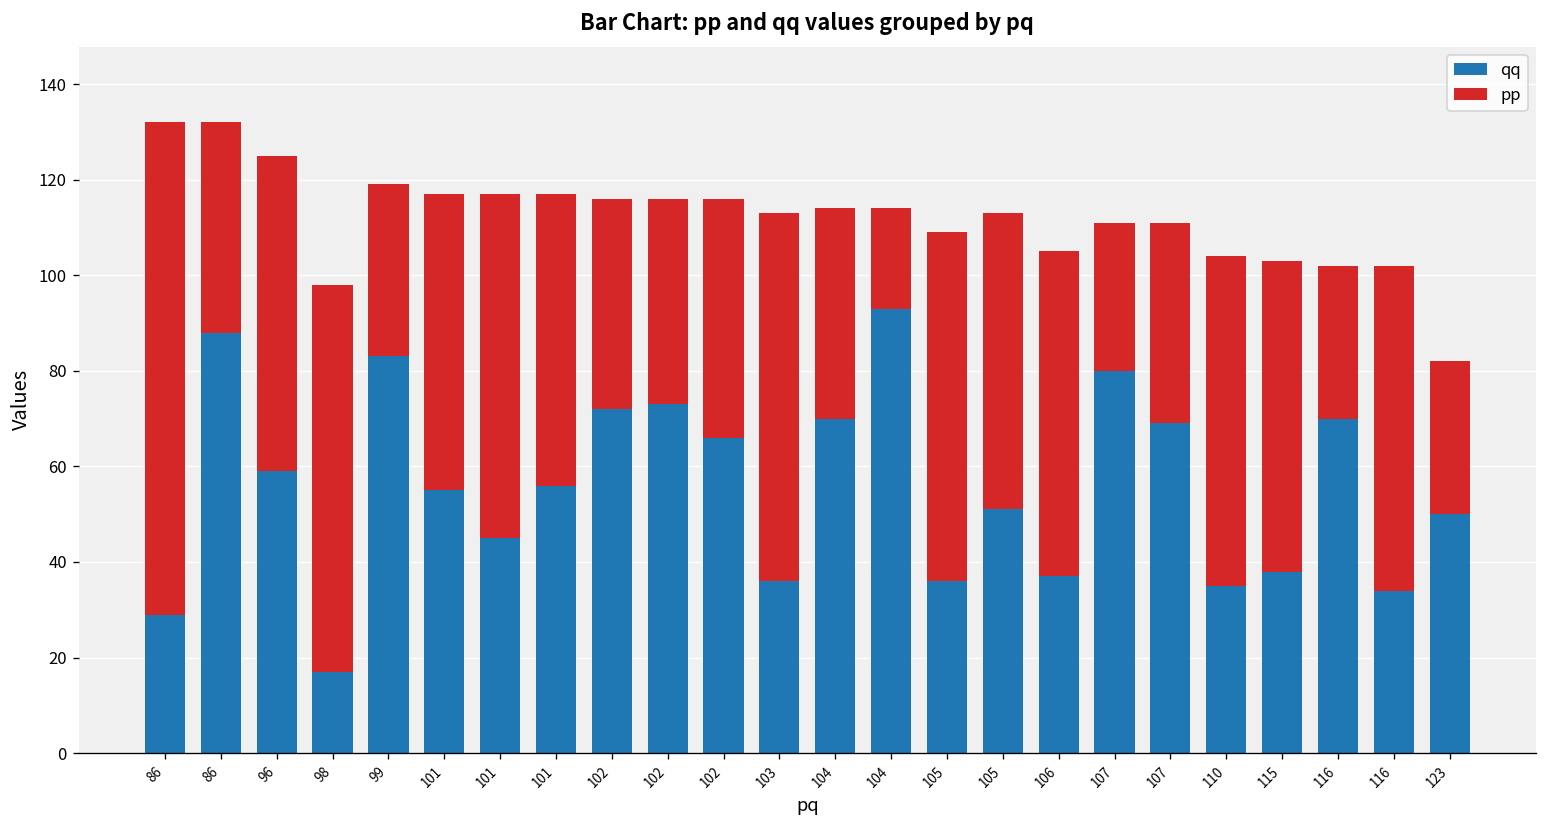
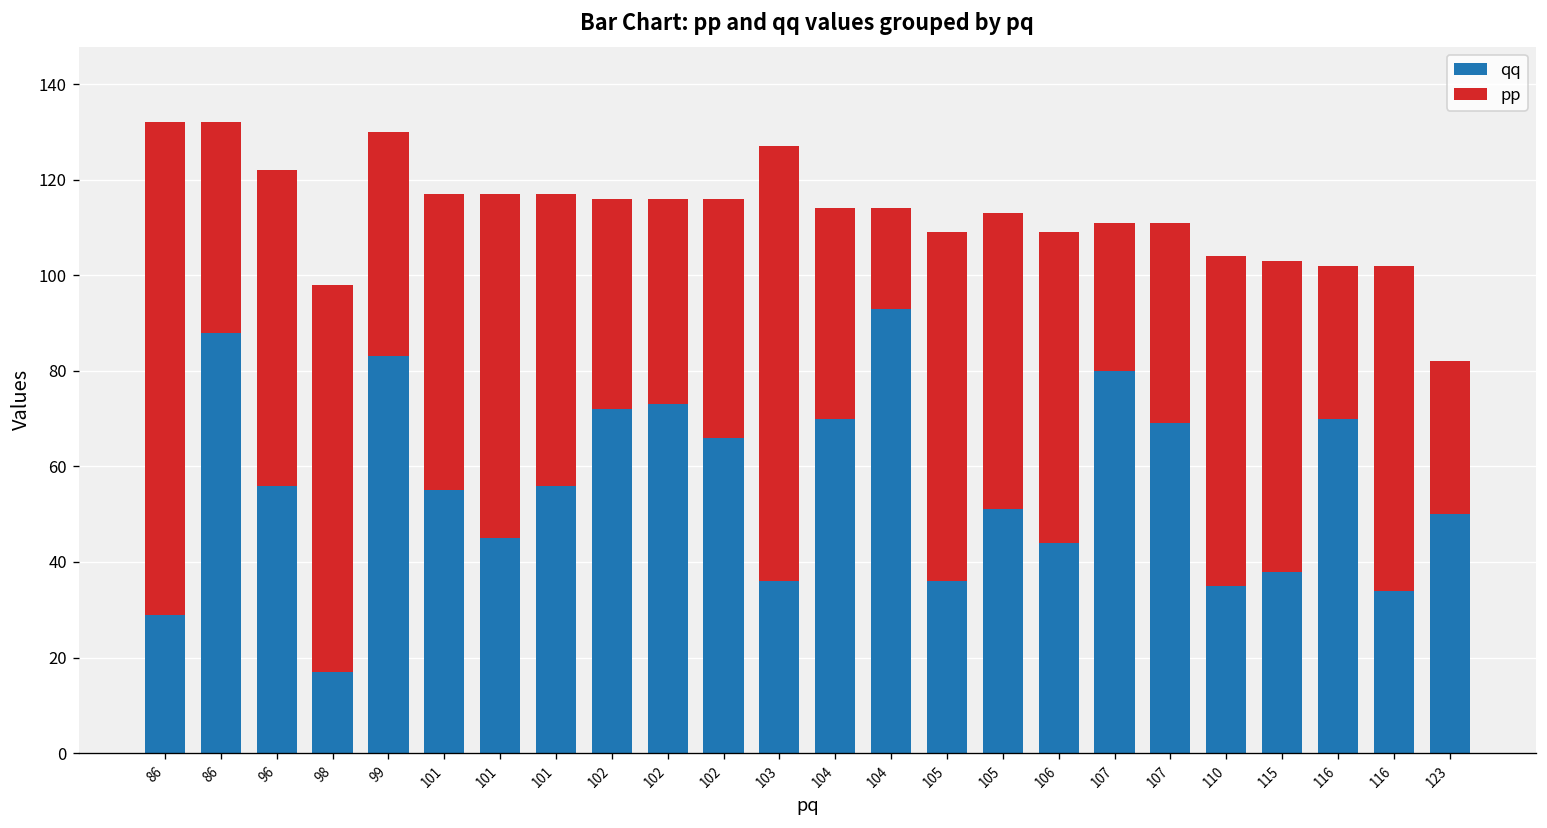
qq, 96: 59 -> 56
pp, 99: 36 -> 47
pp, 103: 77 -> 91
qq, 106: 37 -> 44
pp, 106: 68 -> 65
